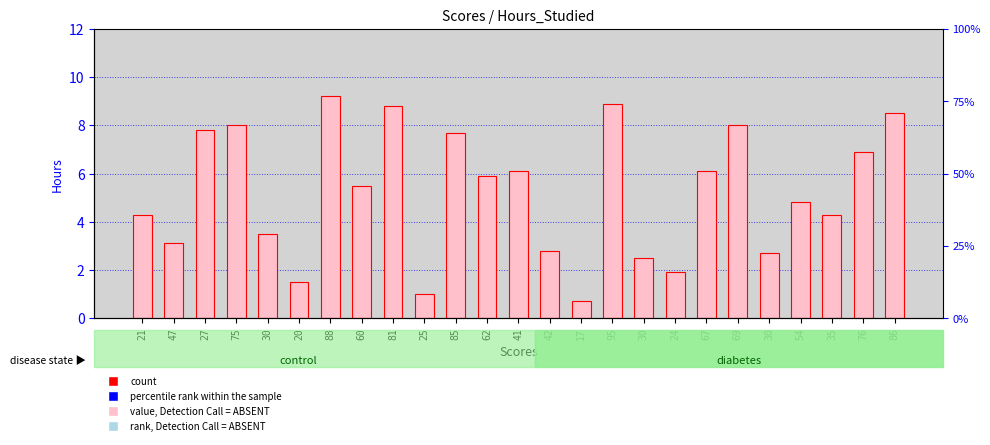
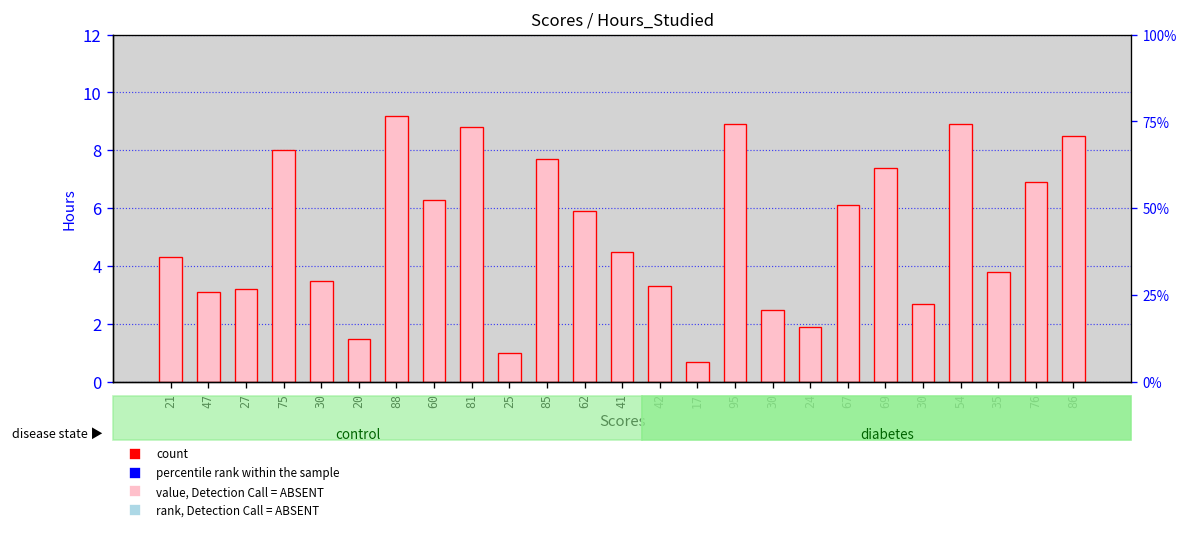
27: 7.8 -> 3.2
60: 5.5 -> 6.3
41: 6.1 -> 4.5
42: 2.8 -> 3.3
69: 8.0 -> 7.4
54: 4.8 -> 8.9
35: 4.3 -> 3.8
